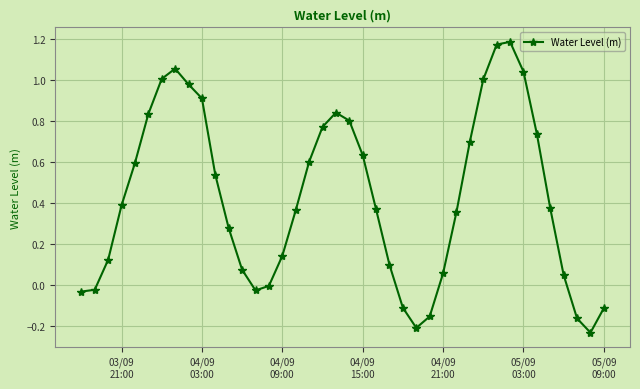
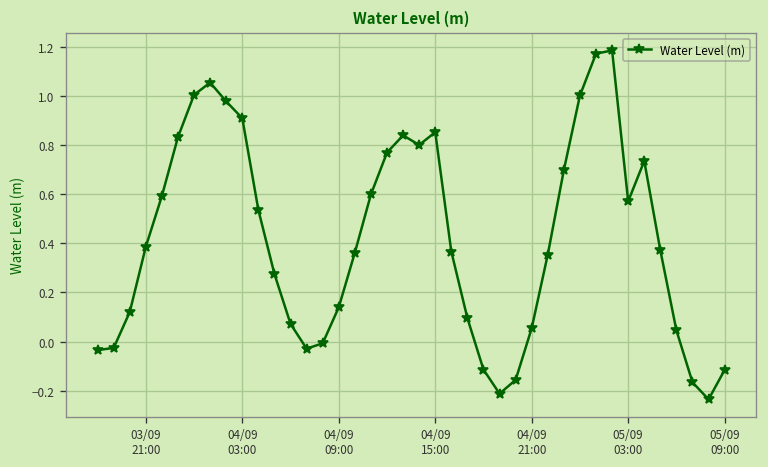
04/09 15:00: 0.63 -> 0.85
05/09 03:00: 1.04 -> 0.57
